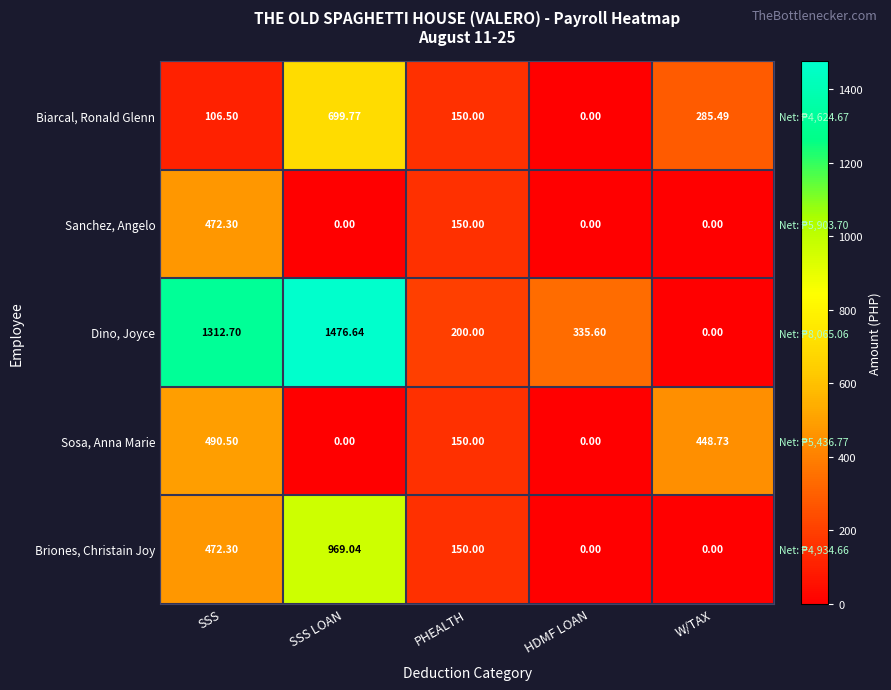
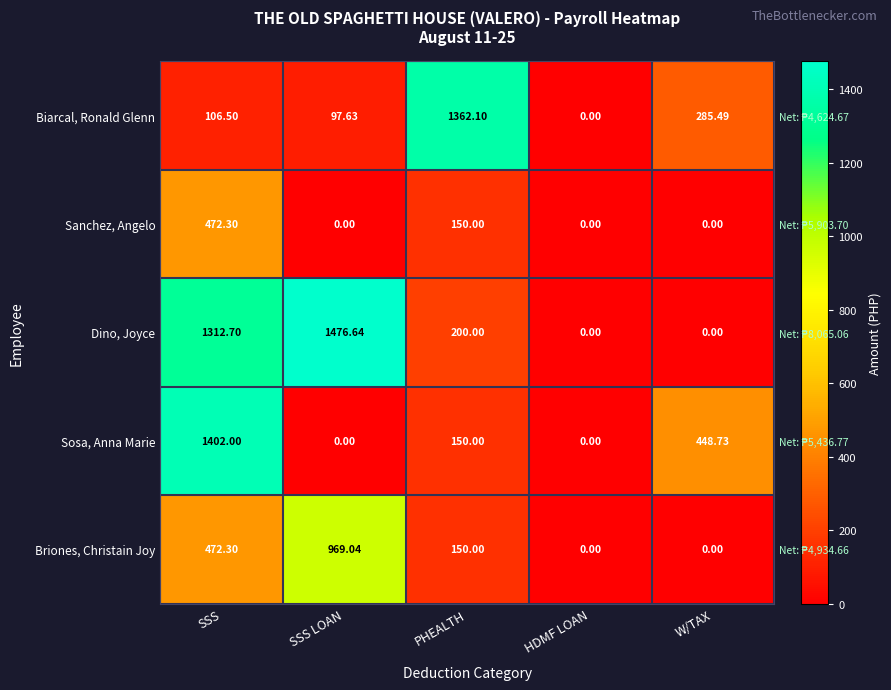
Biarcal, Ronald Glenn, SSS LOAN: 699.77 -> 97.63
Biarcal, Ronald Glenn, PHEALTH: 150.00 -> 1362.10
Dino, Joyce, HDMF LOAN: 335.60 -> 0.00
Sosa, Anna Marie, SSS: 490.50 -> 1402.00
